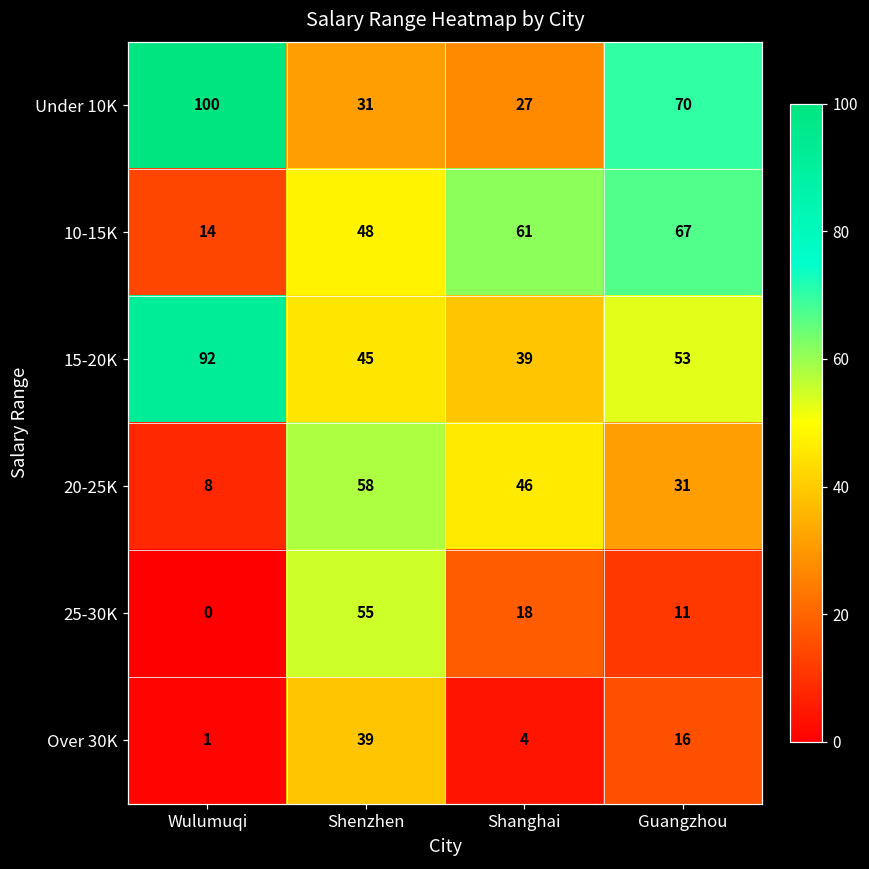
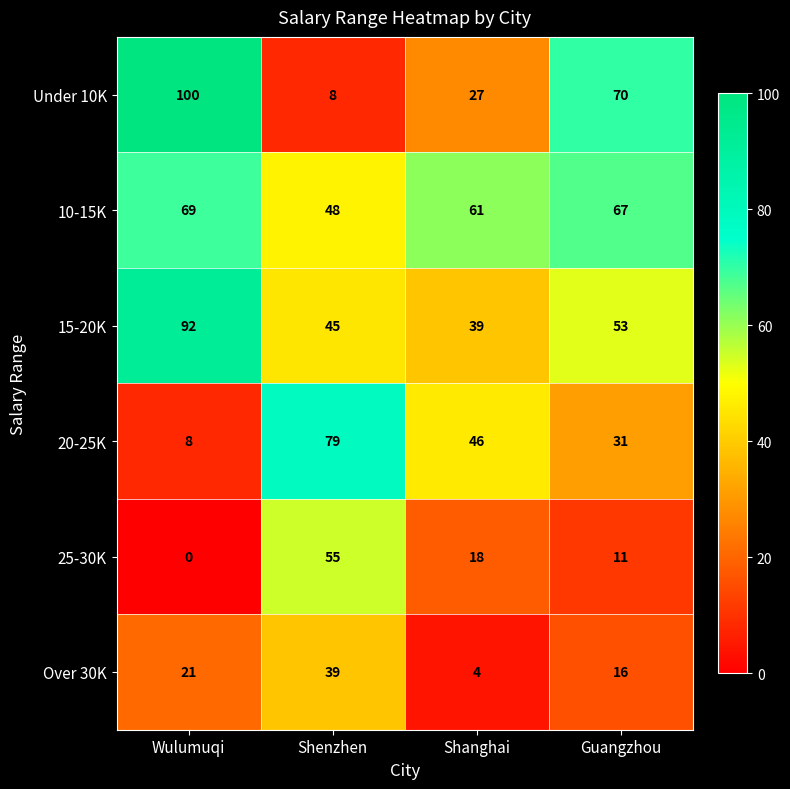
Under 10K, Shenzhen: 31 -> 8
10-15K, Wulumuqi: 14 -> 69
20-25K, Shenzhen: 58 -> 79
Over 30K, Wulumuqi: 1 -> 21
